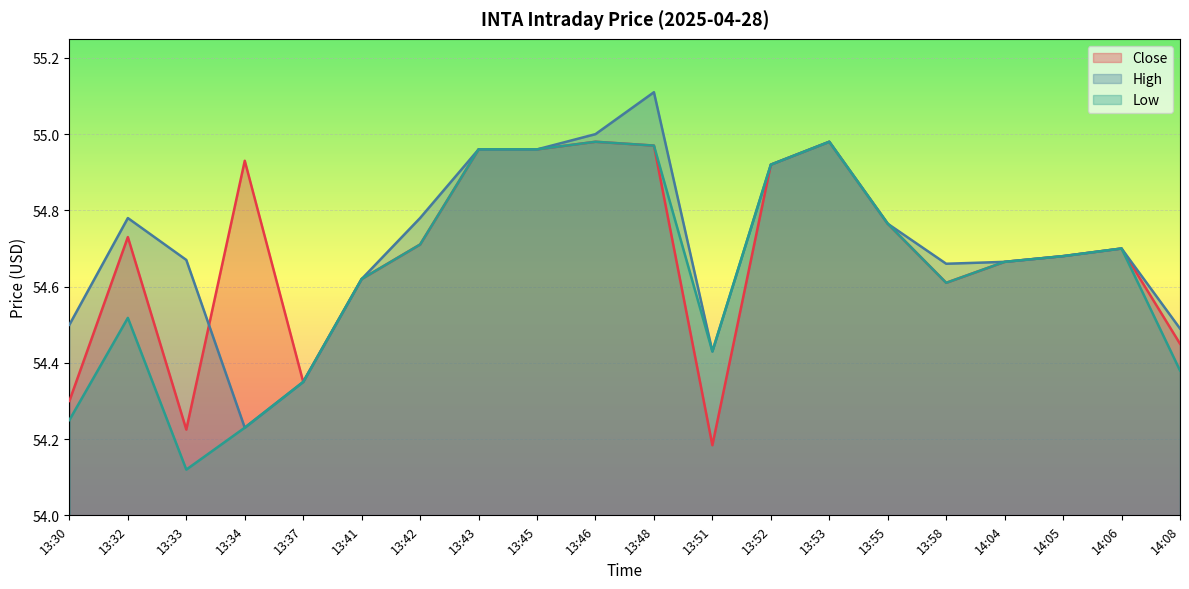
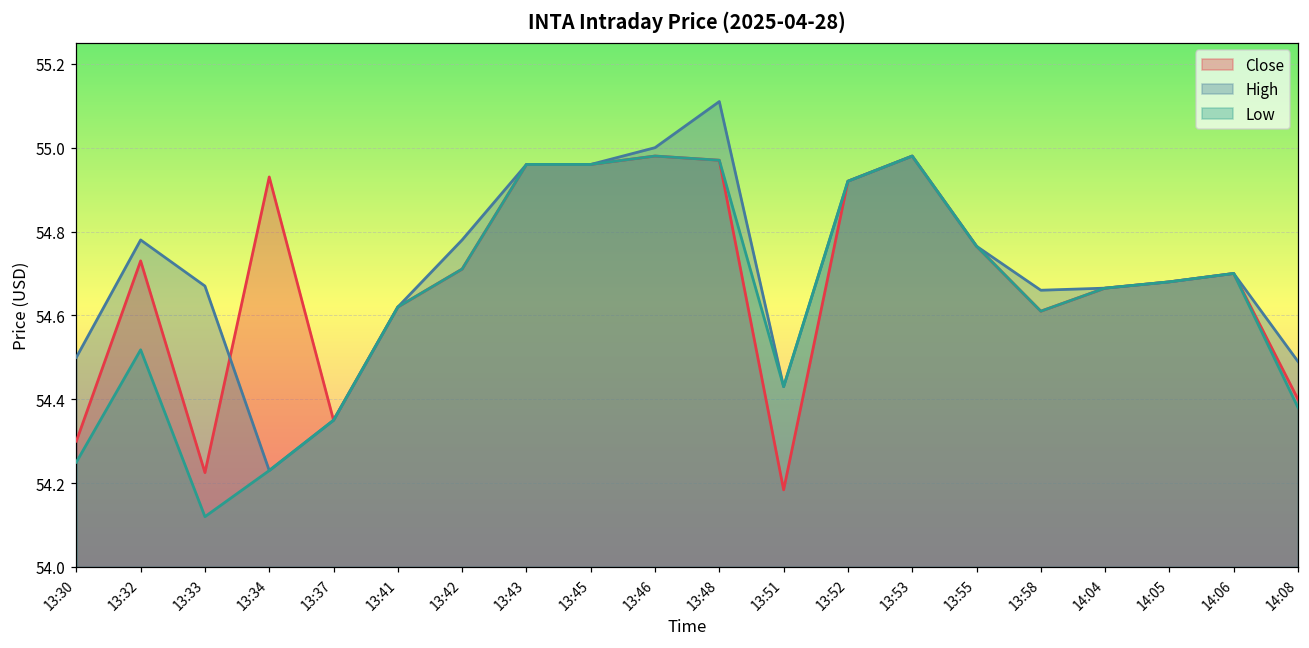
Close, 14:08: 54.45 -> 54.40
